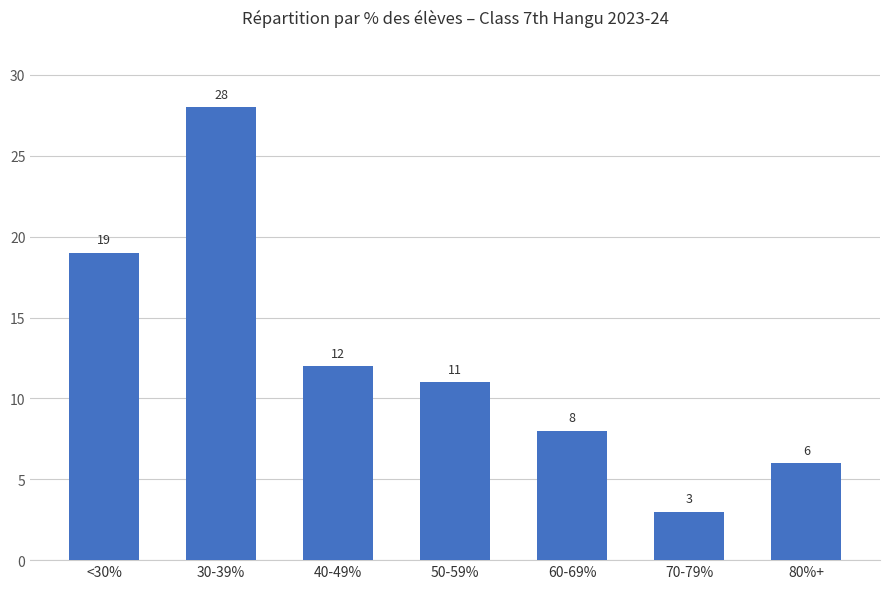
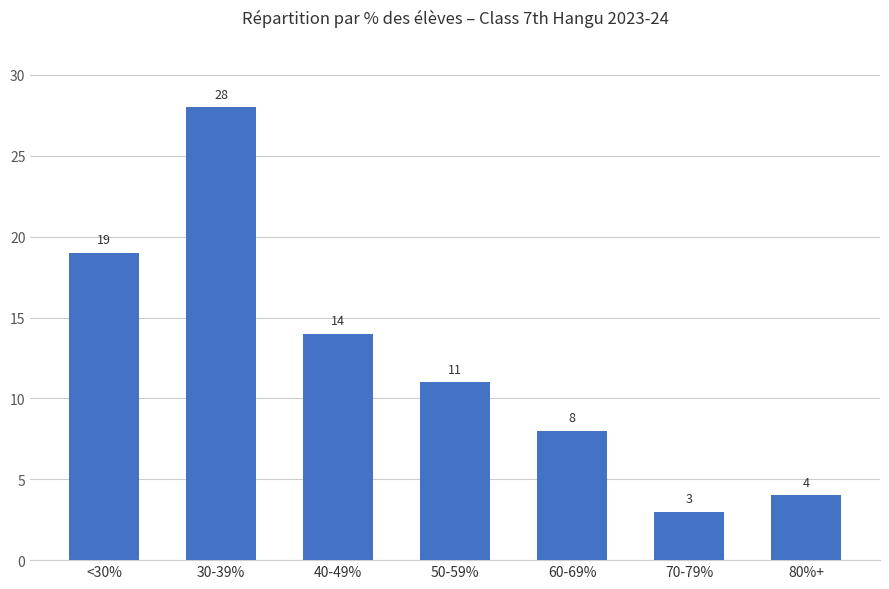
40-49%: 12 -> 14
80%+: 6 -> 4
